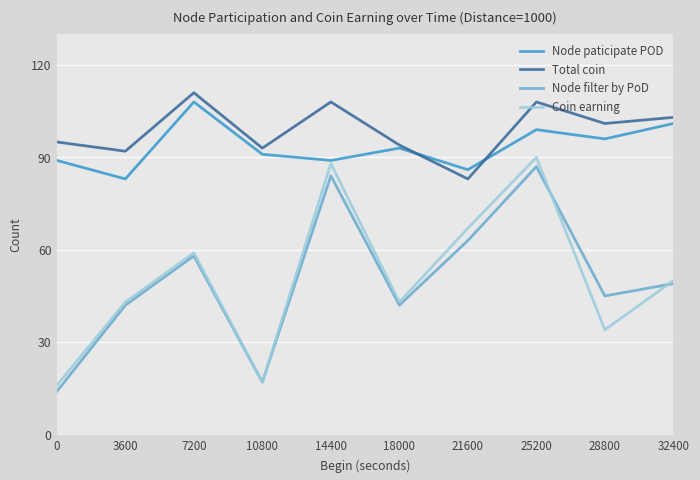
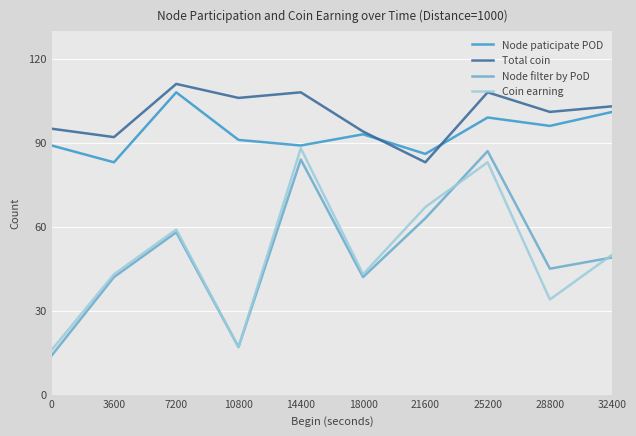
Total coin, 10800: 93 -> 106
Coin earning, 25200: 90 -> 83
